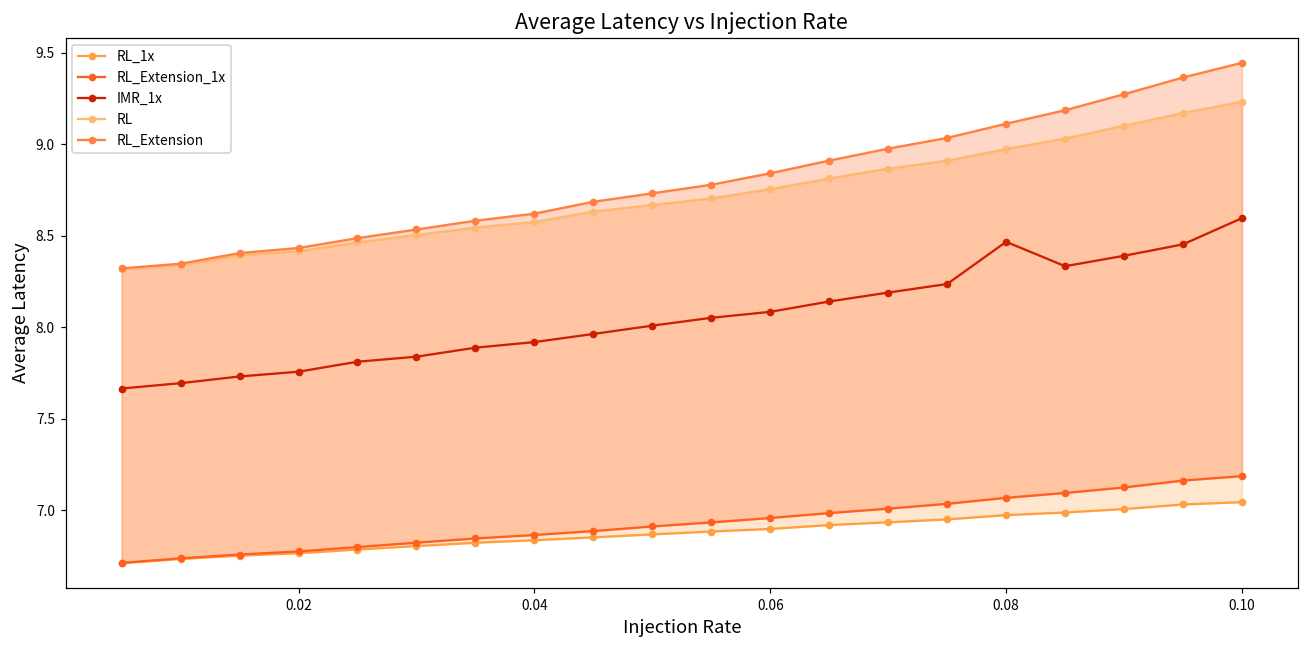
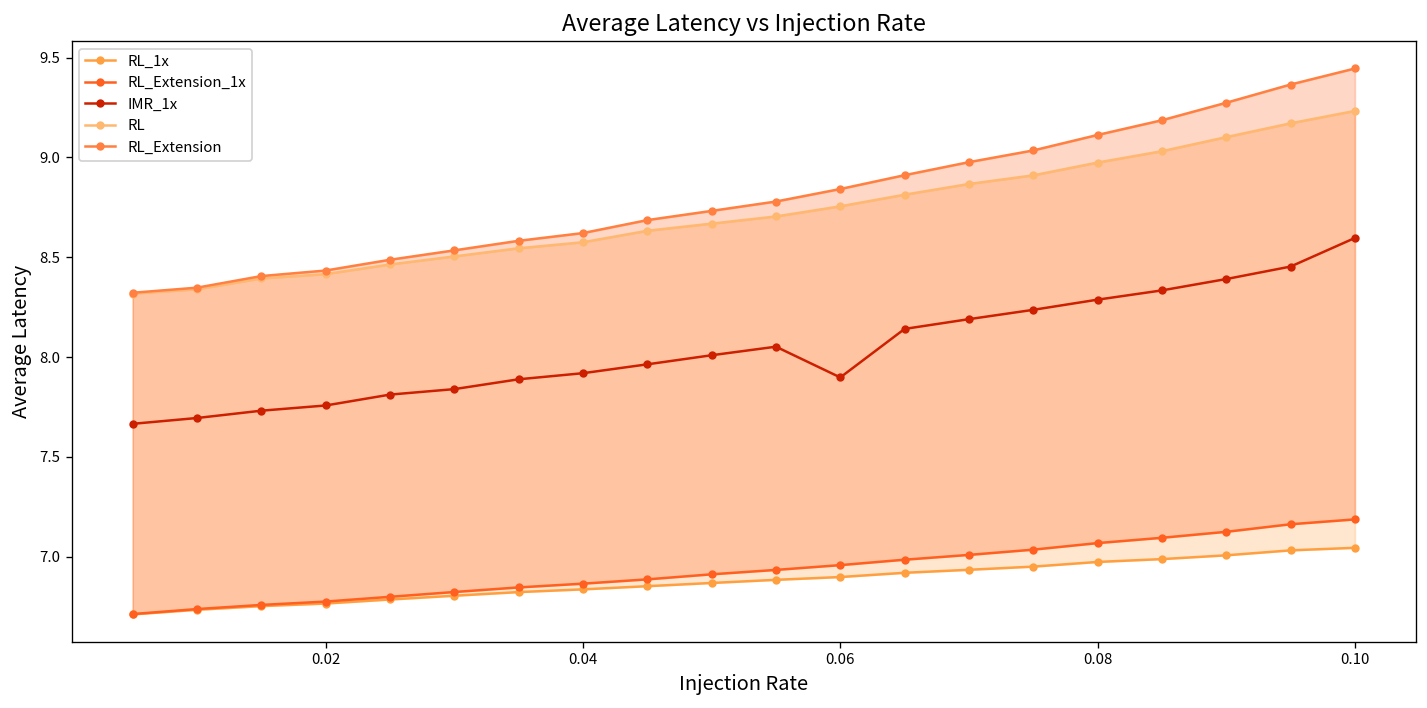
IMR_1x, 0.06: 8.08 -> 7.90
IMR_1x, 0.08: 8.47 -> 8.29
